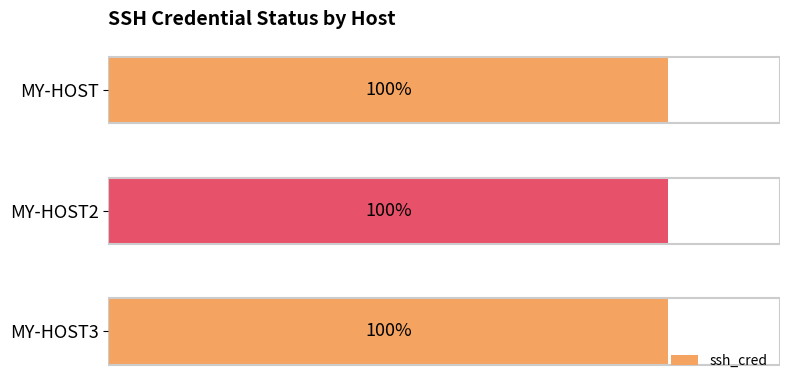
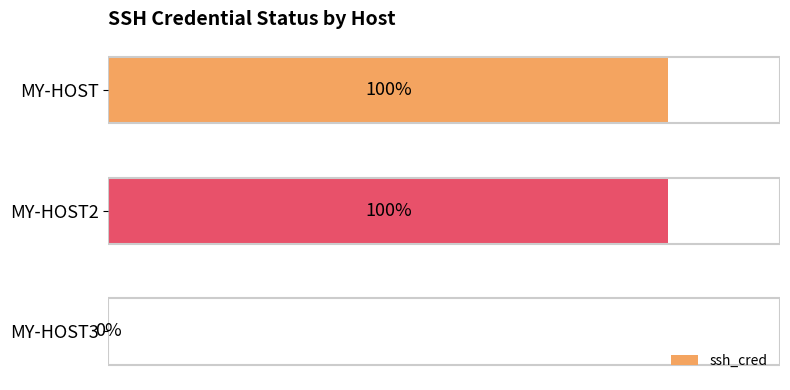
ssh_cred, MY-HOST3: 100% -> 0%
